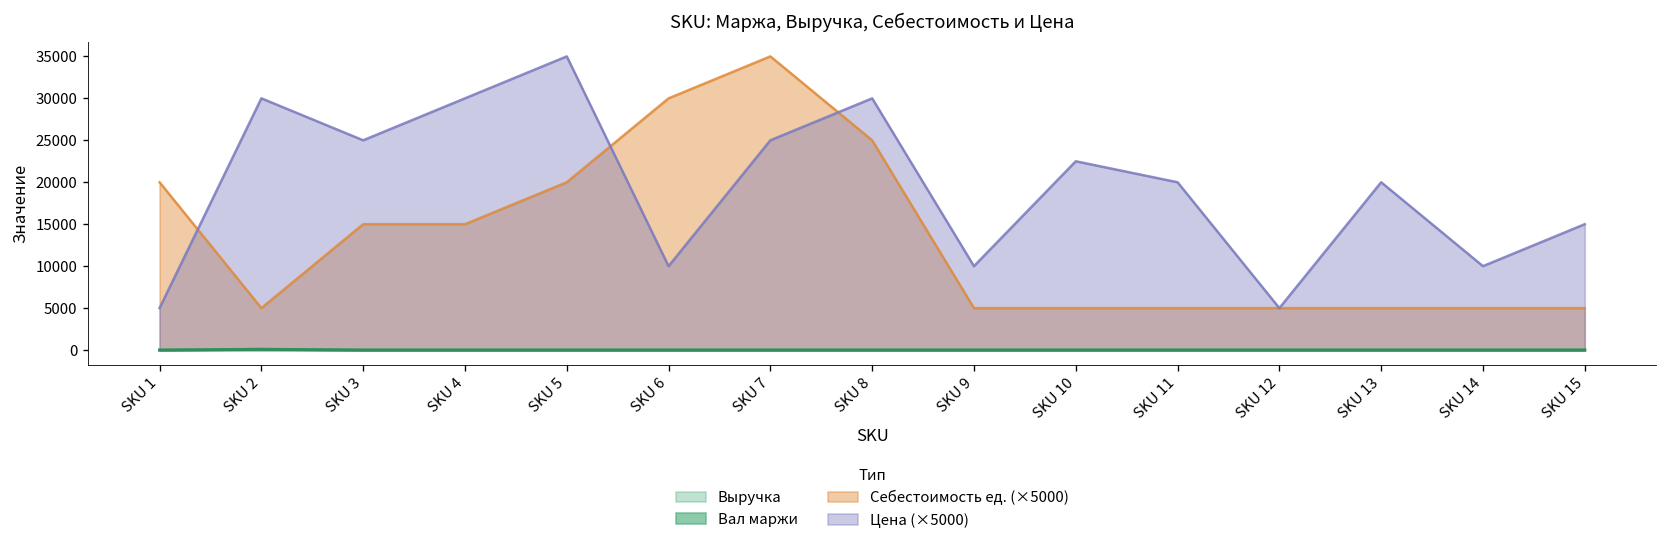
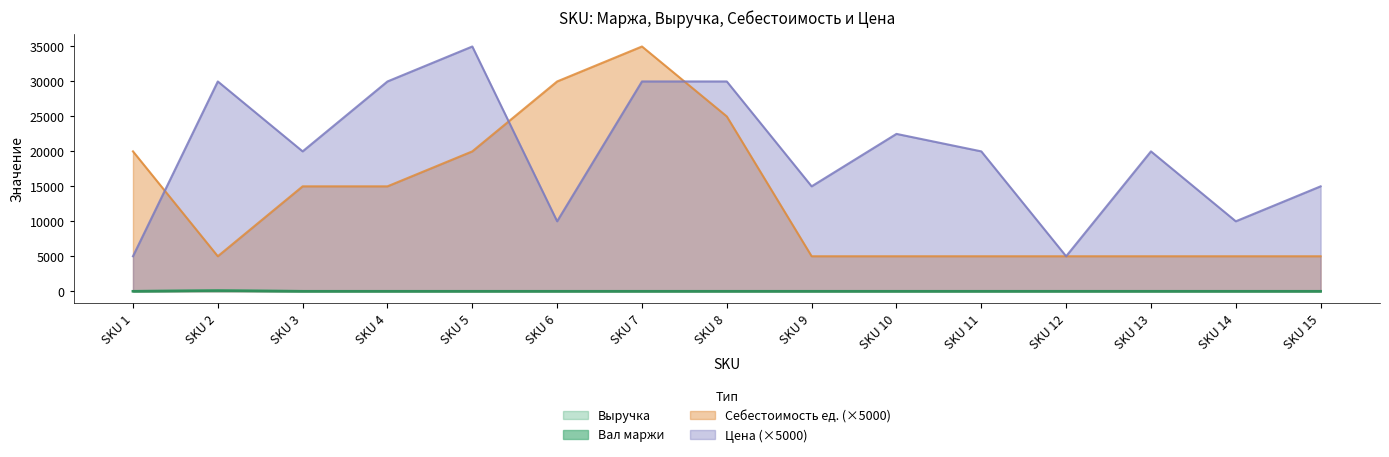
Цена (×5000), SKU 3: 25000 -> 20000
Цена (×5000), SKU 7: 25000 -> 30000
Цена (×5000), SKU 9: 10000 -> 15000
